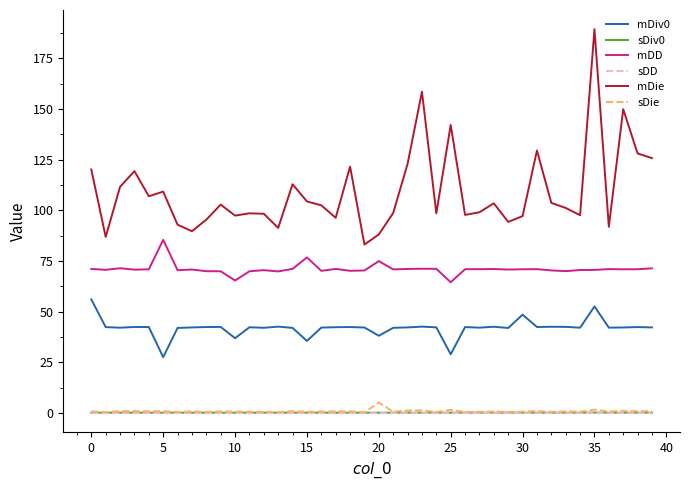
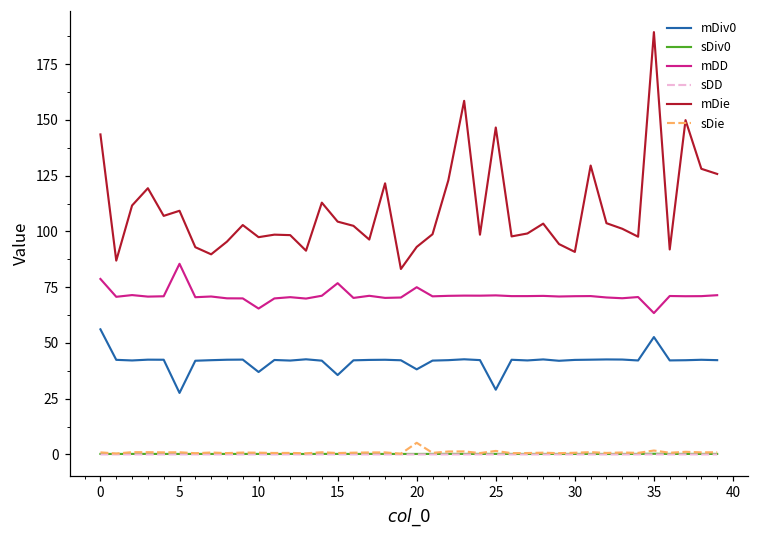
mDD, 0: 71 -> 79
mDie, 0: 120 -> 144
mDie, 20: 88 -> 93
mDD, 25: 65 -> 71
mDie, 25: 142 -> 147
mDiv0, 30: 49 -> 42
mDie, 30: 97 -> 91
mDD, 35: 71 -> 63
